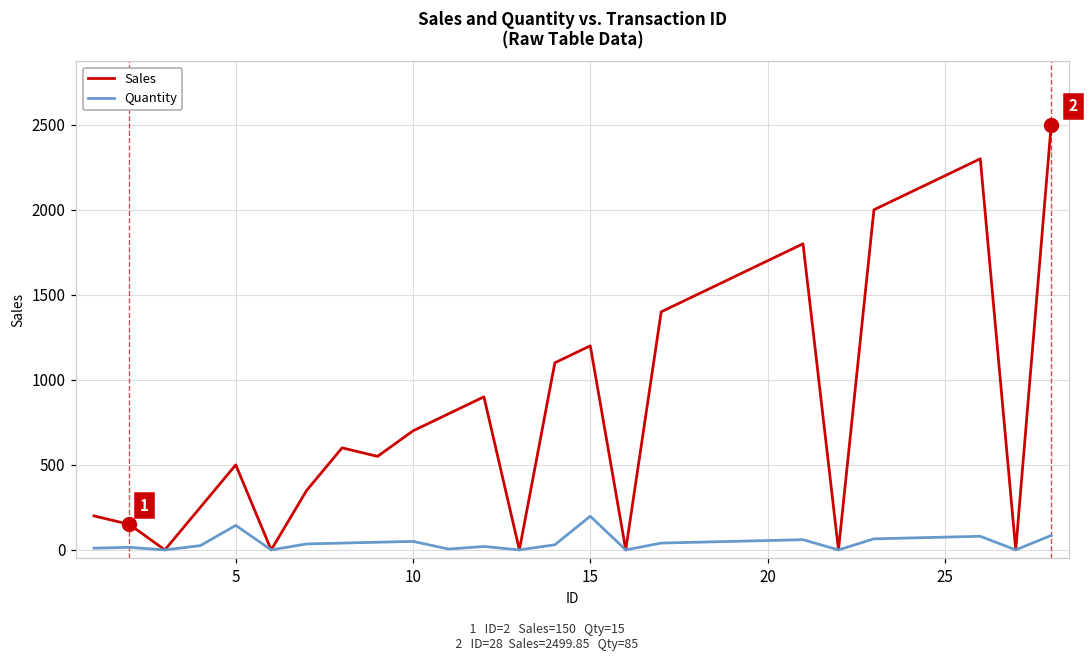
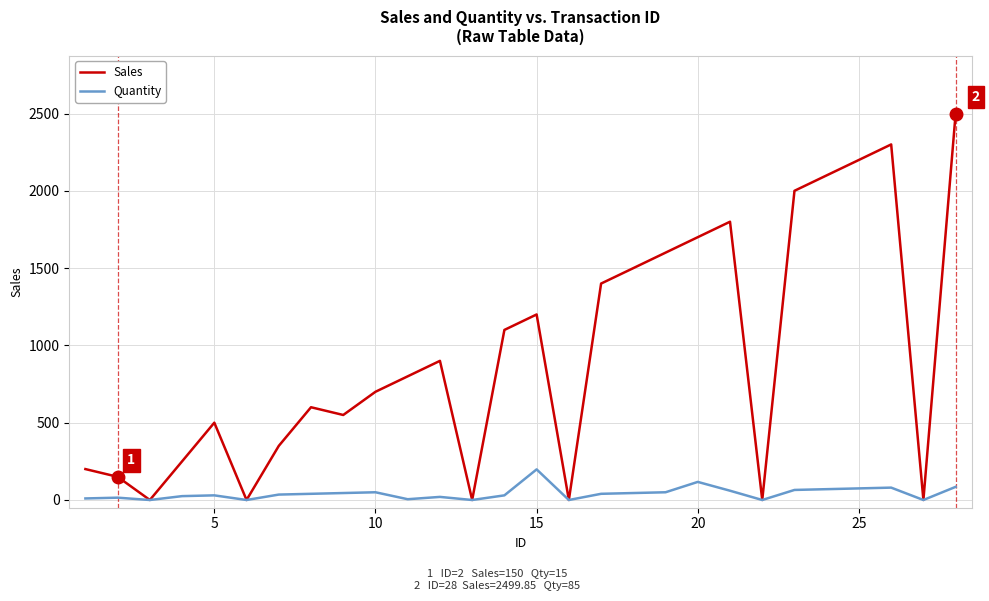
Quantity, 5: 140 -> 30
Quantity, 20: 60 -> 120
